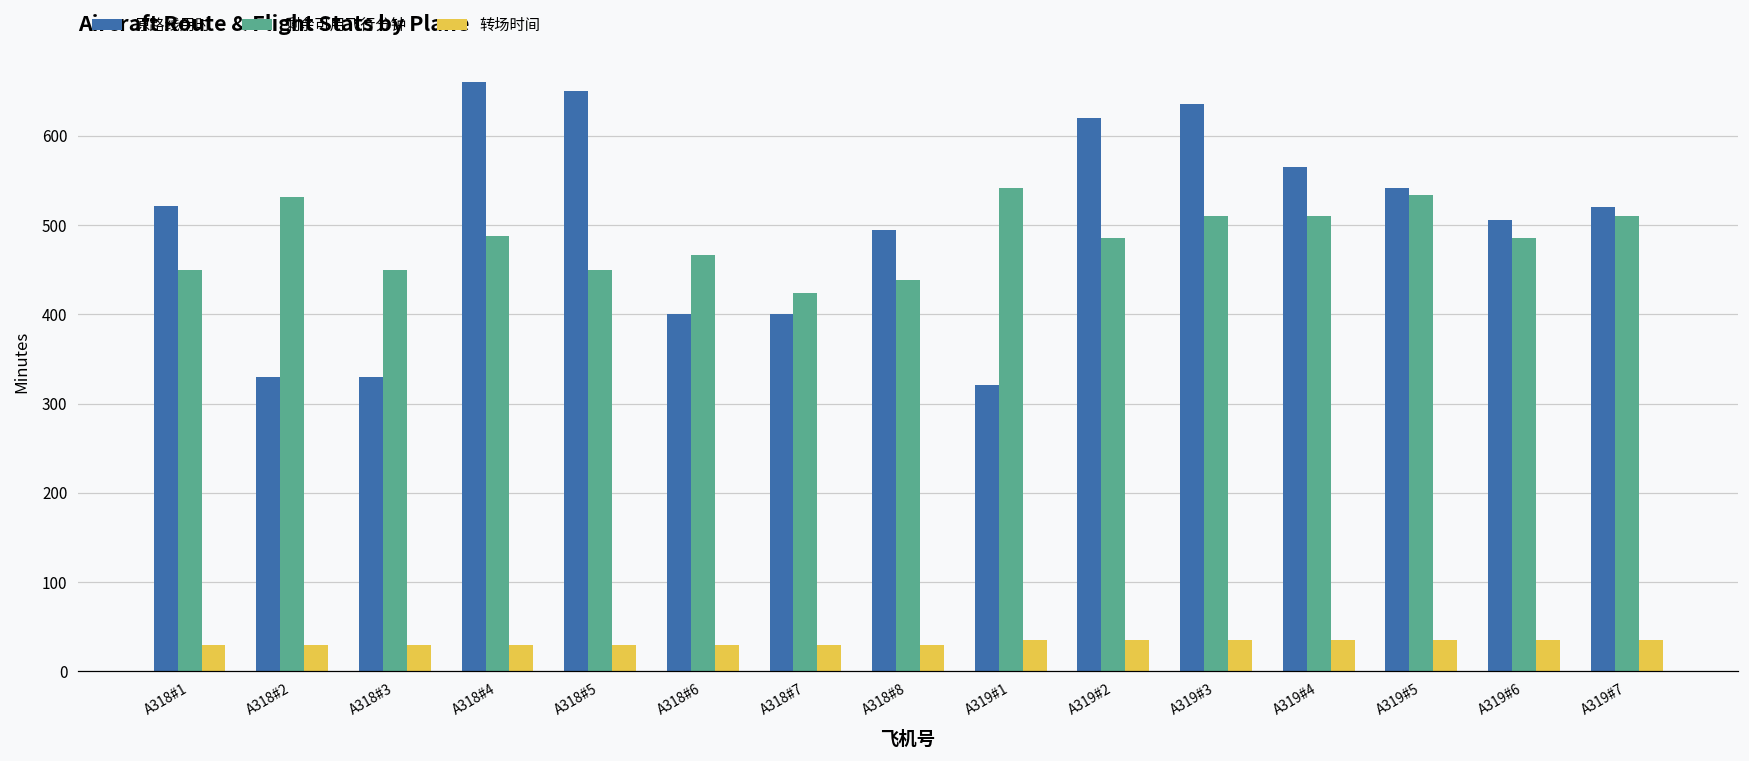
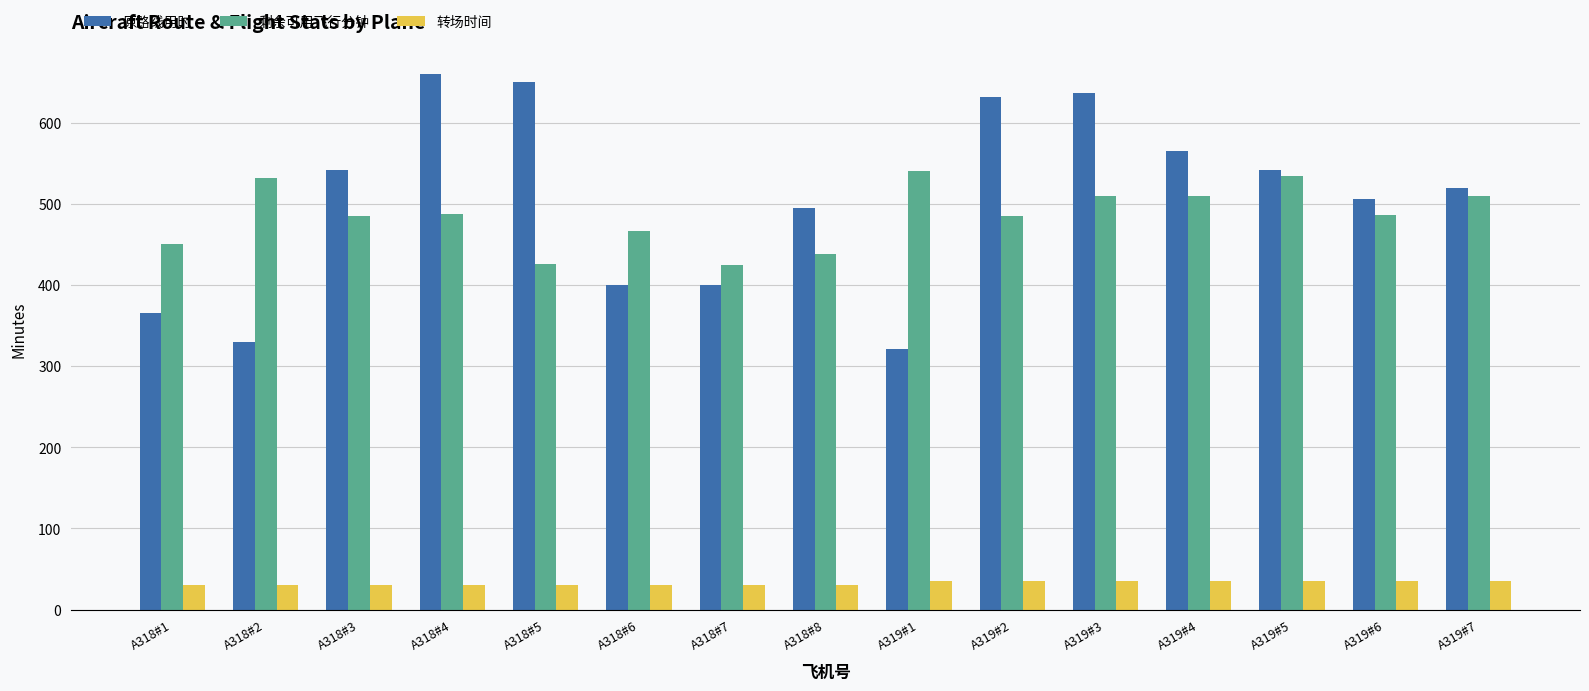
原路线用时, A318#1: 520 -> 370
原路线用时, A318#3: 330 -> 540
剩余可用飞行分钟, A318#3: 450 -> 490
剩余可用飞行分钟, A318#5: 450 -> 430
原路线用时, A319#2: 620 -> 630
